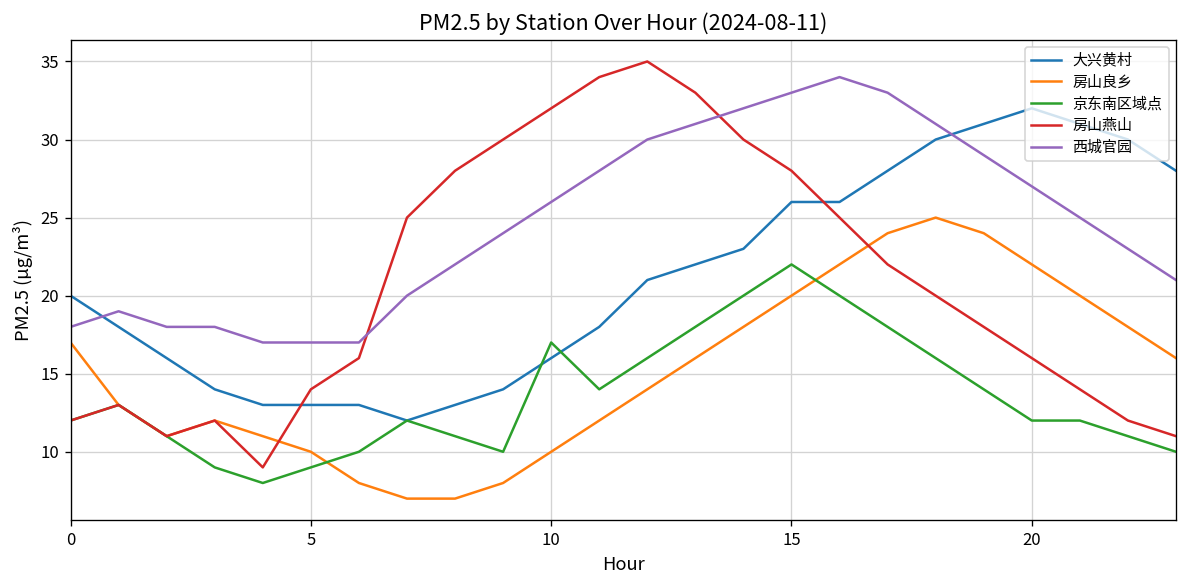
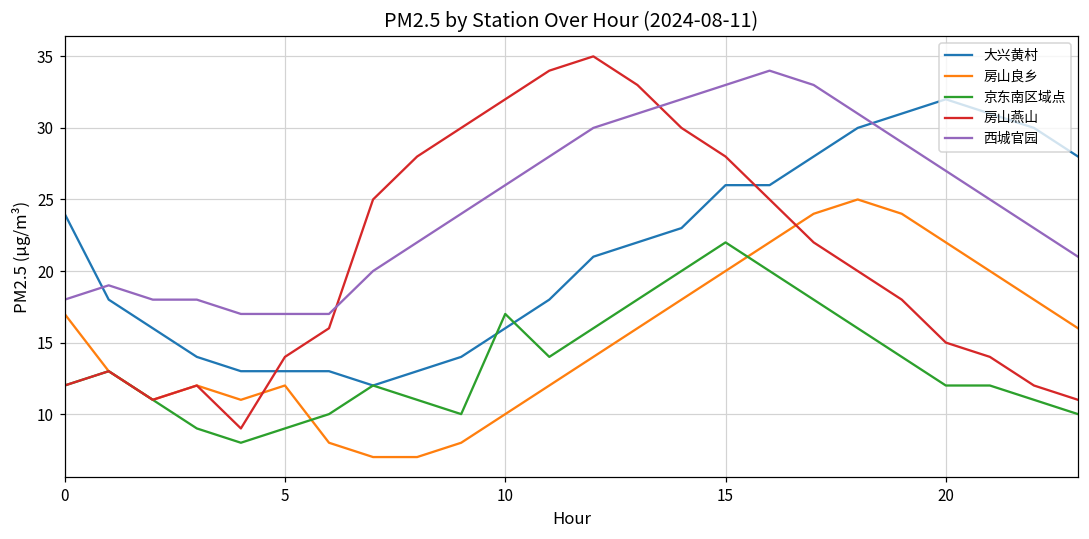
大兴黄村, 0: 20 -> 24
房山良乡, 5: 10 -> 12
房山燕山, 20: 16 -> 15
